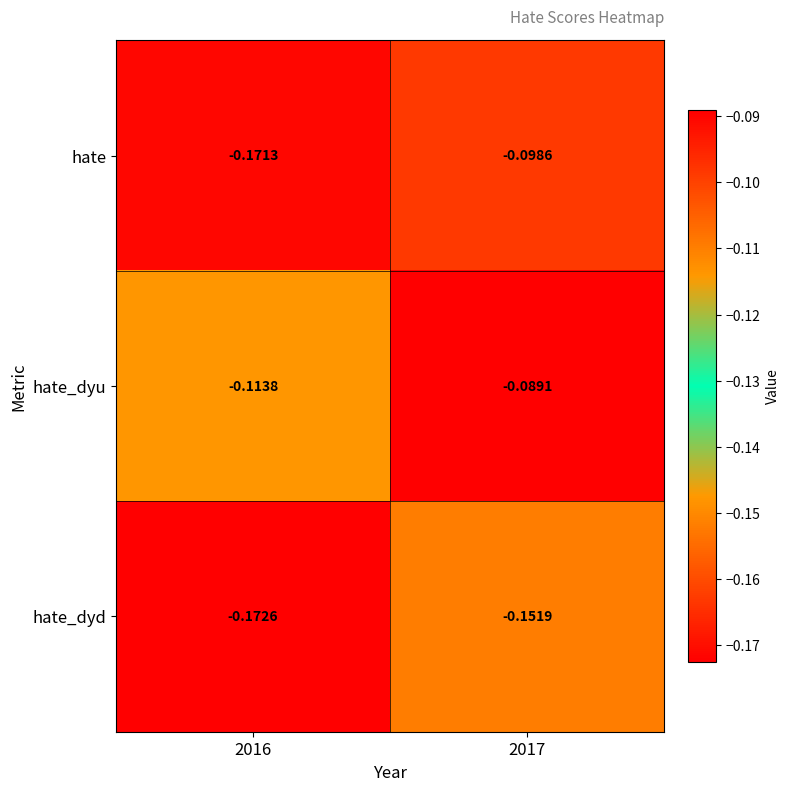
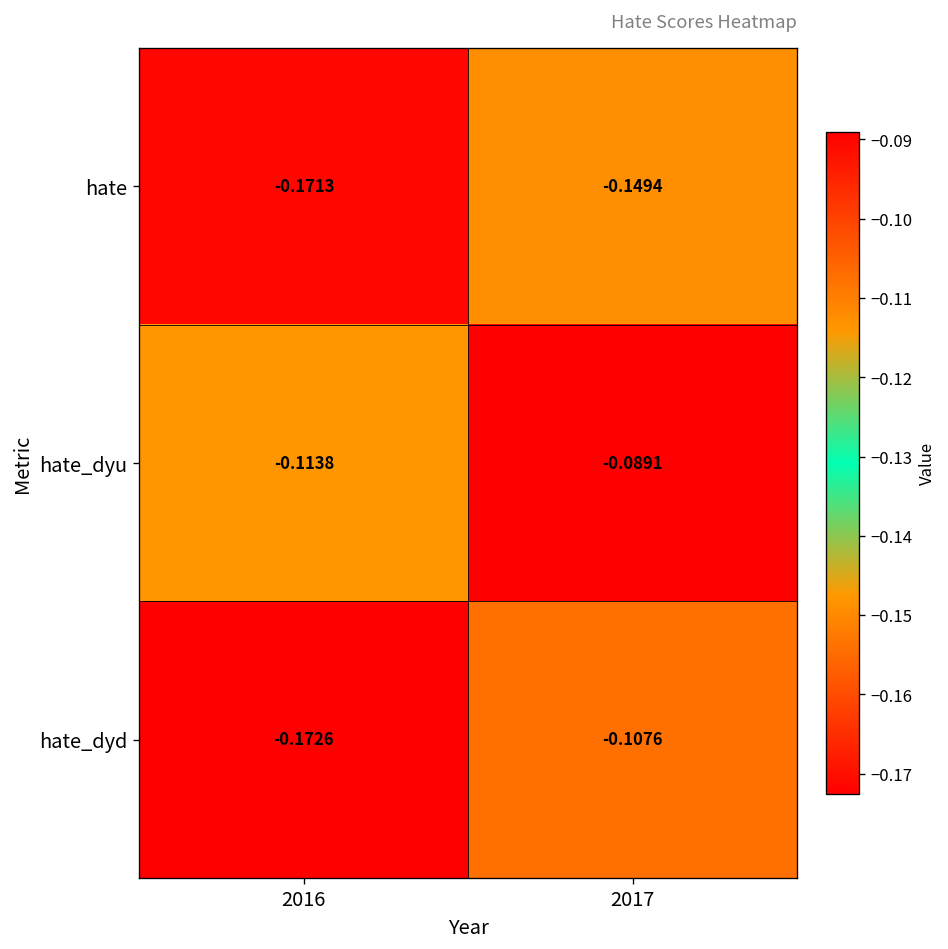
hate, 2017: -0.0986 -> -0.1494
hate_dyd, 2017: -0.1519 -> -0.1076
